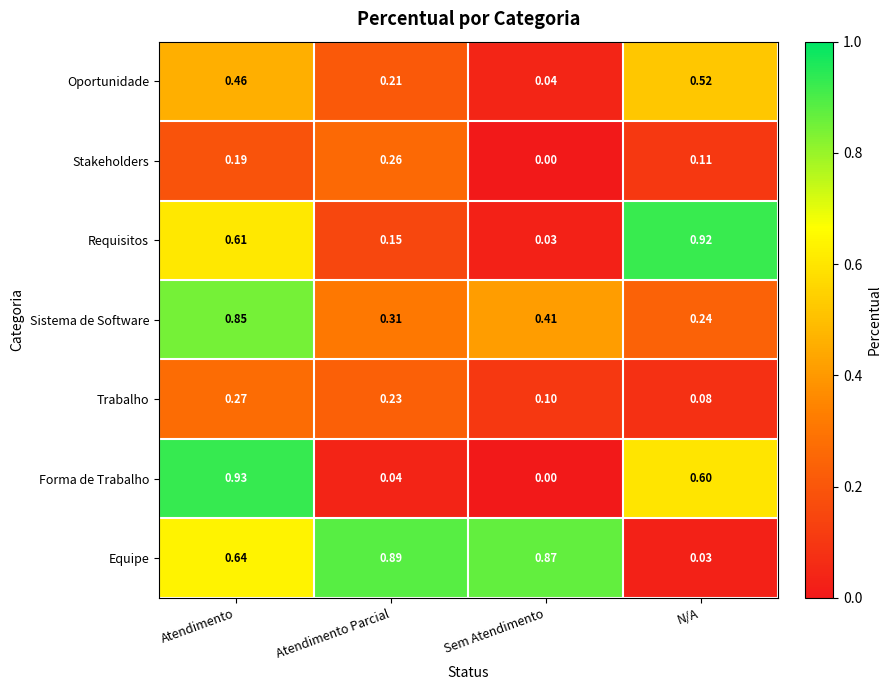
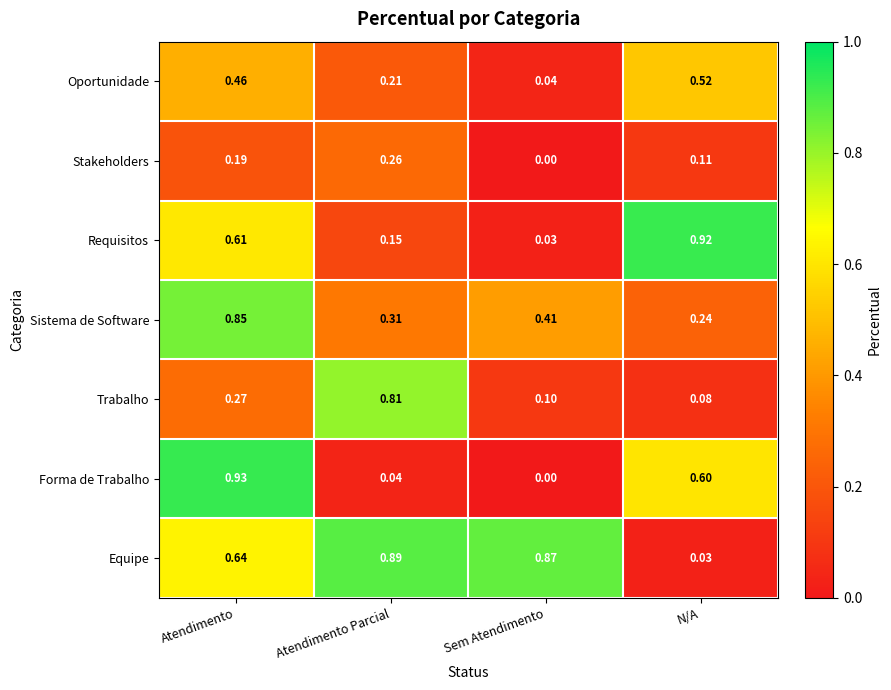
Trabalho, Atendimento Parcial: 0.23 -> 0.81
